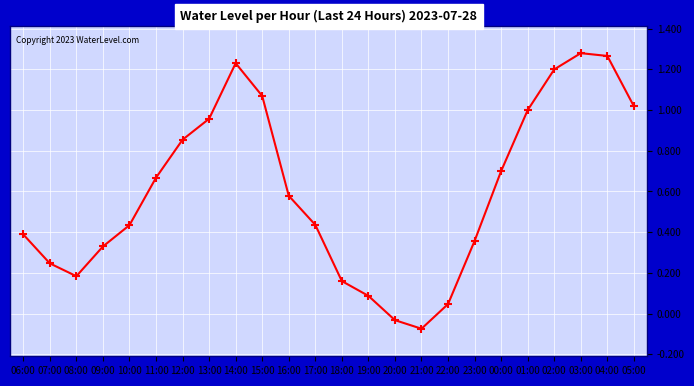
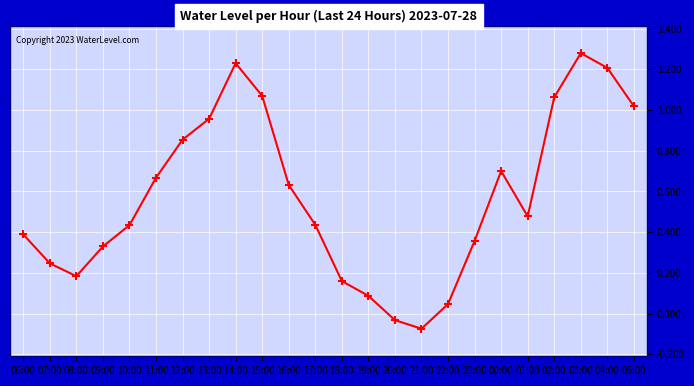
16:00: 0.58 -> 0.63
01:00: 1.00 -> 0.48
02:00: 1.20 -> 1.06
04:00: 1.27 -> 1.21
